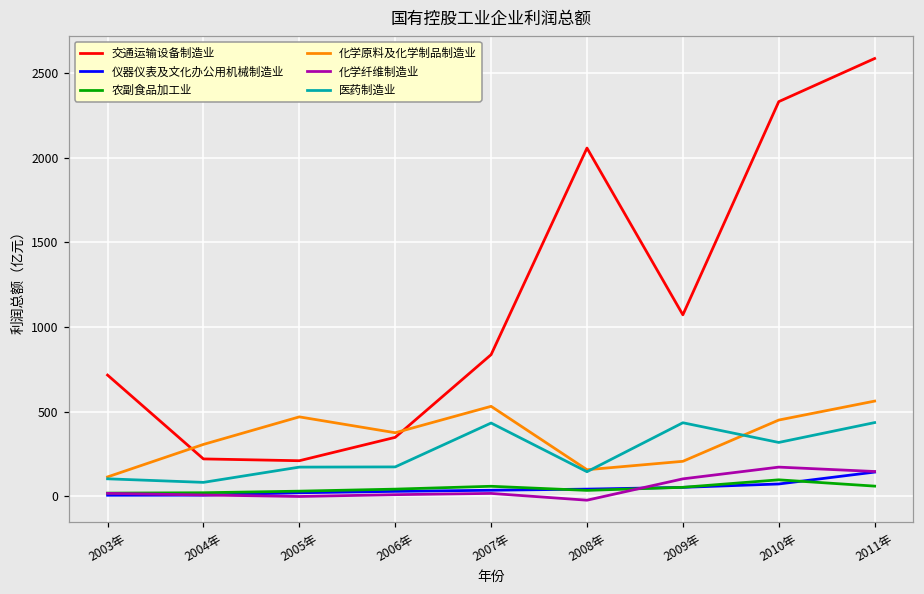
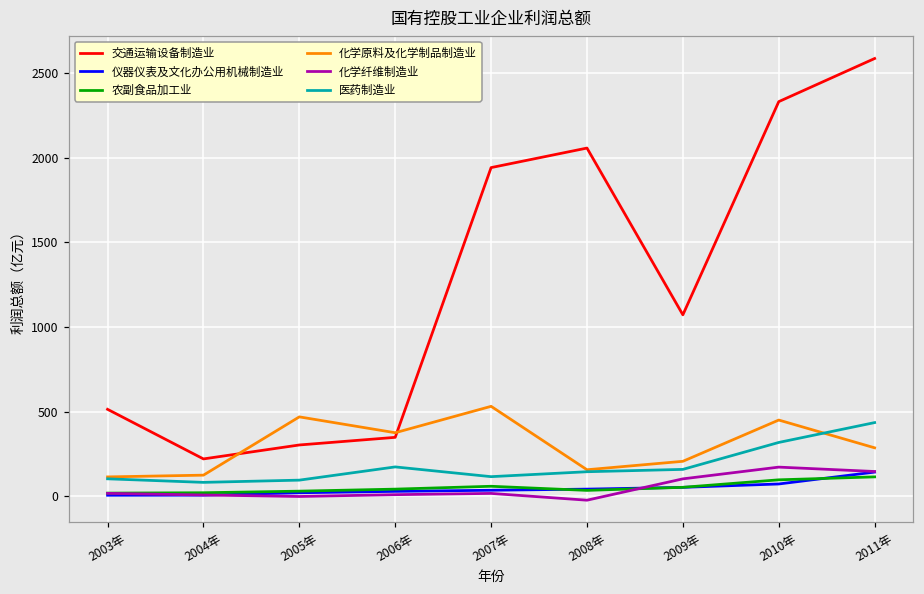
交通运输设备制造业, 2003年: 720 -> 510
化学原料及化学制品制造业, 2004年: 310 -> 120
交通运输设备制造业, 2005年: 210 -> 300
医药制造业, 2005年: 170 -> 90
交通运输设备制造业, 2007年: 840 -> 1940
医药制造业, 2007年: 430 -> 120
医药制造业, 2009年: 430 -> 160
农副食品加工业, 2011年: 60 -> 110
化学原料及化学制品制造业, 2011年: 560 -> 290
